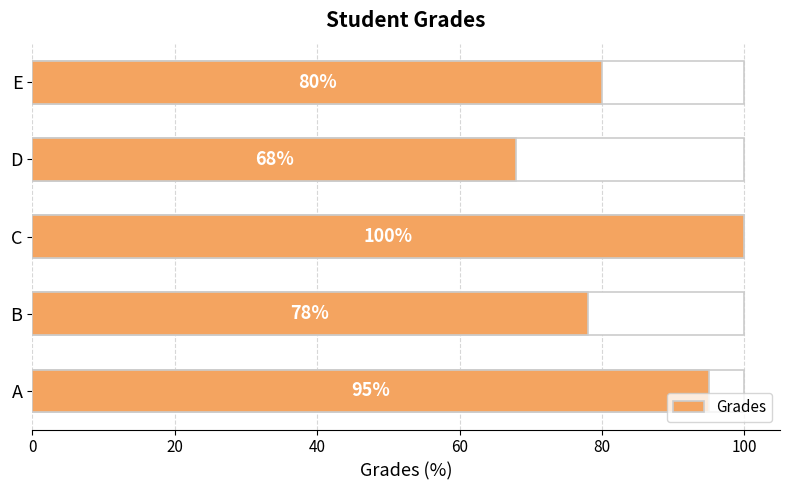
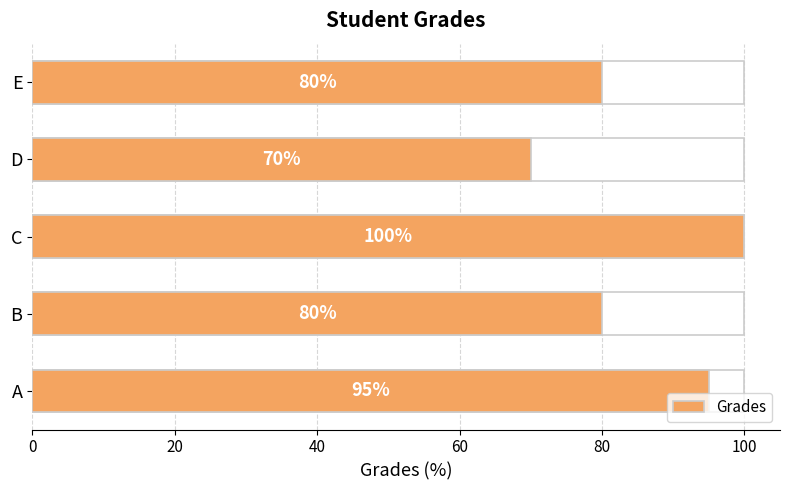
Grades, D: 68% -> 70%
Grades, B: 78% -> 80%
